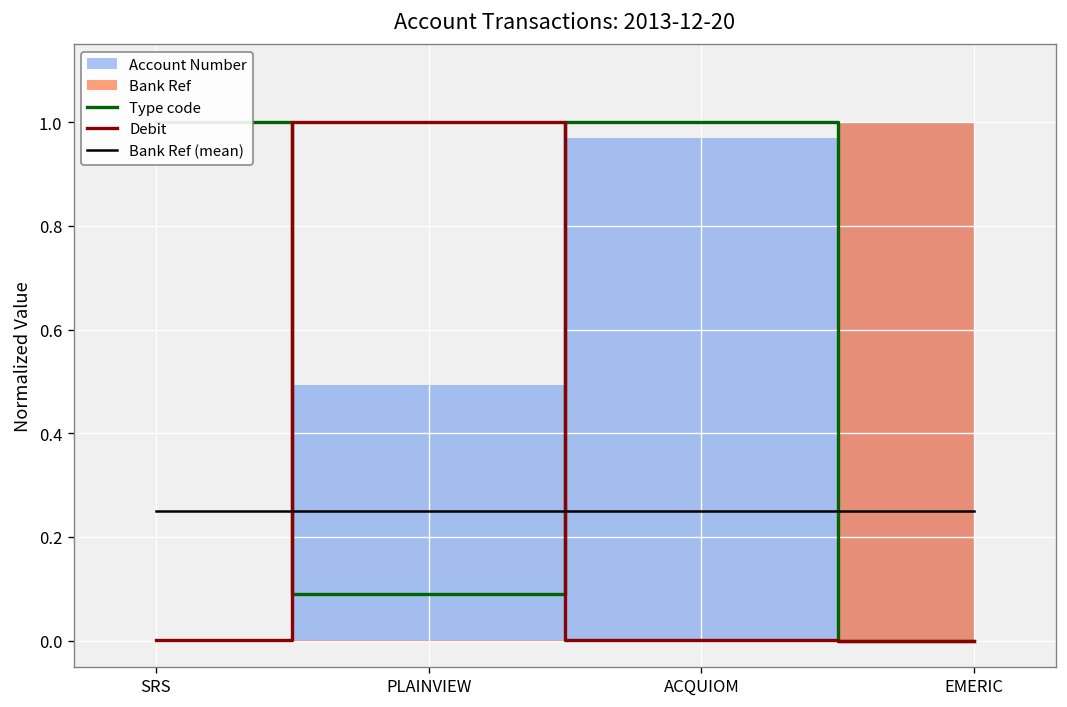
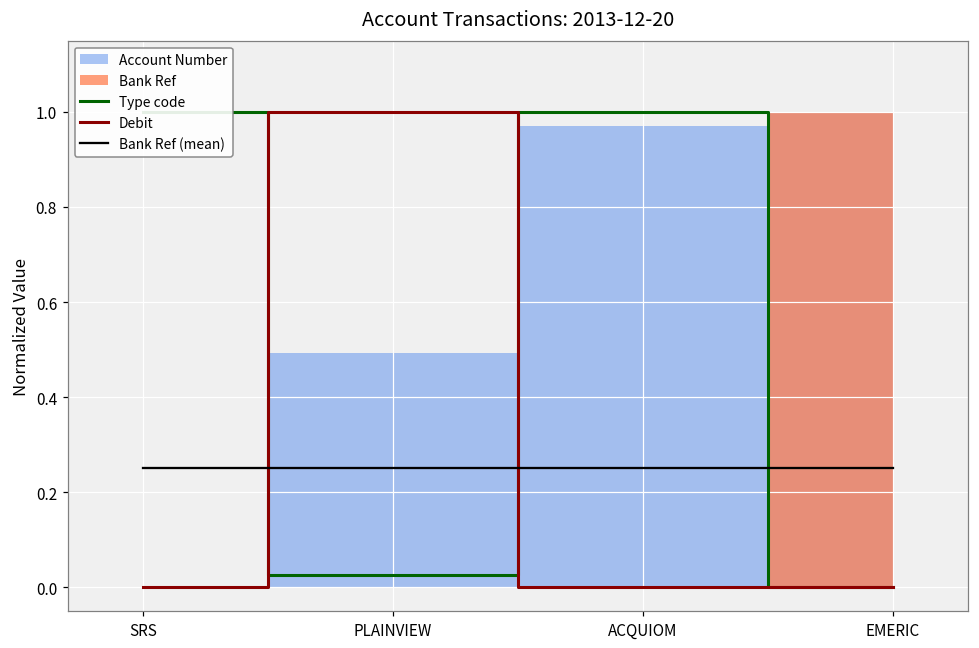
Type code, PLAINVIEW: 0.09 -> 0.03
